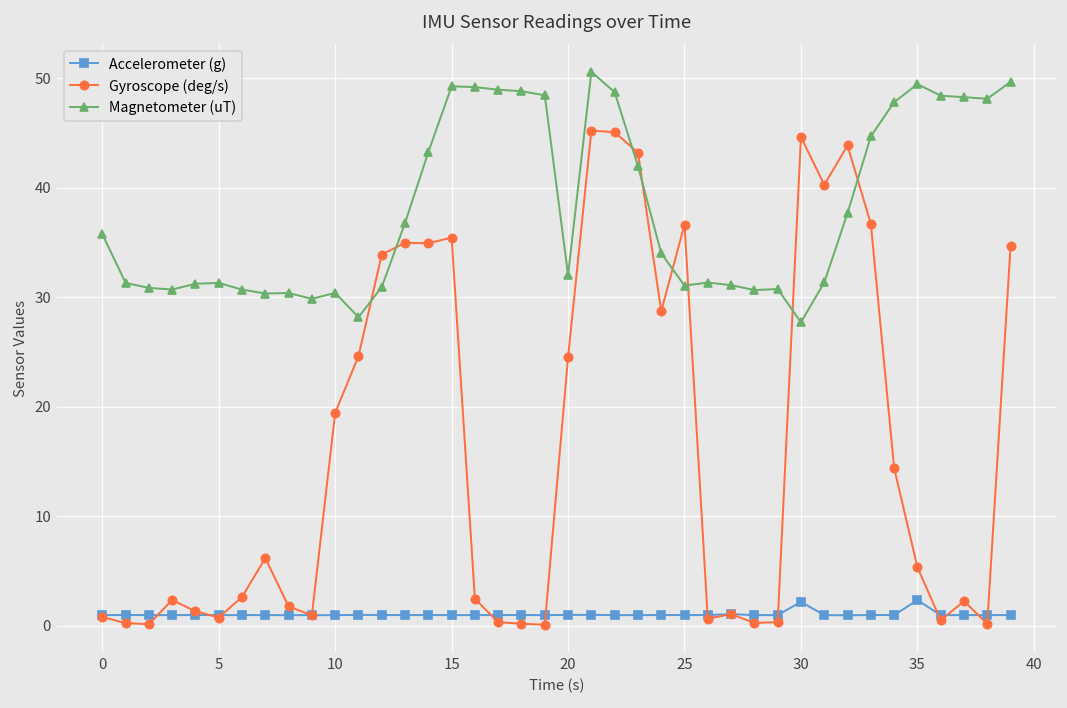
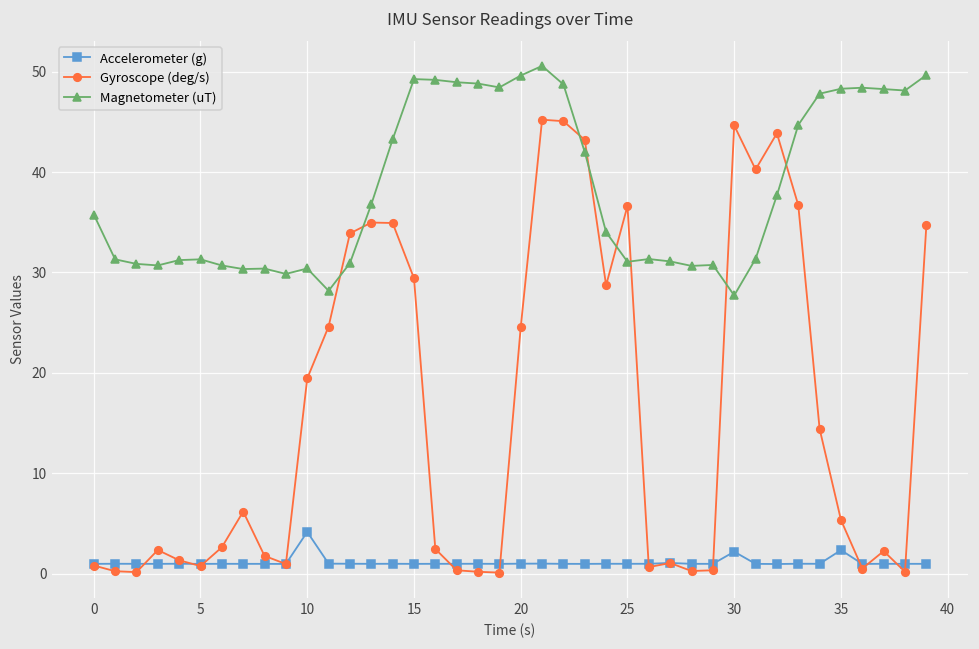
Accelerometer (g), 10: 1 -> 4
Gyroscope (deg/s), 15: 35 -> 29
Magnetometer (uT), 20: 32 -> 50
Magnetometer (uT), 35: 49 -> 48
